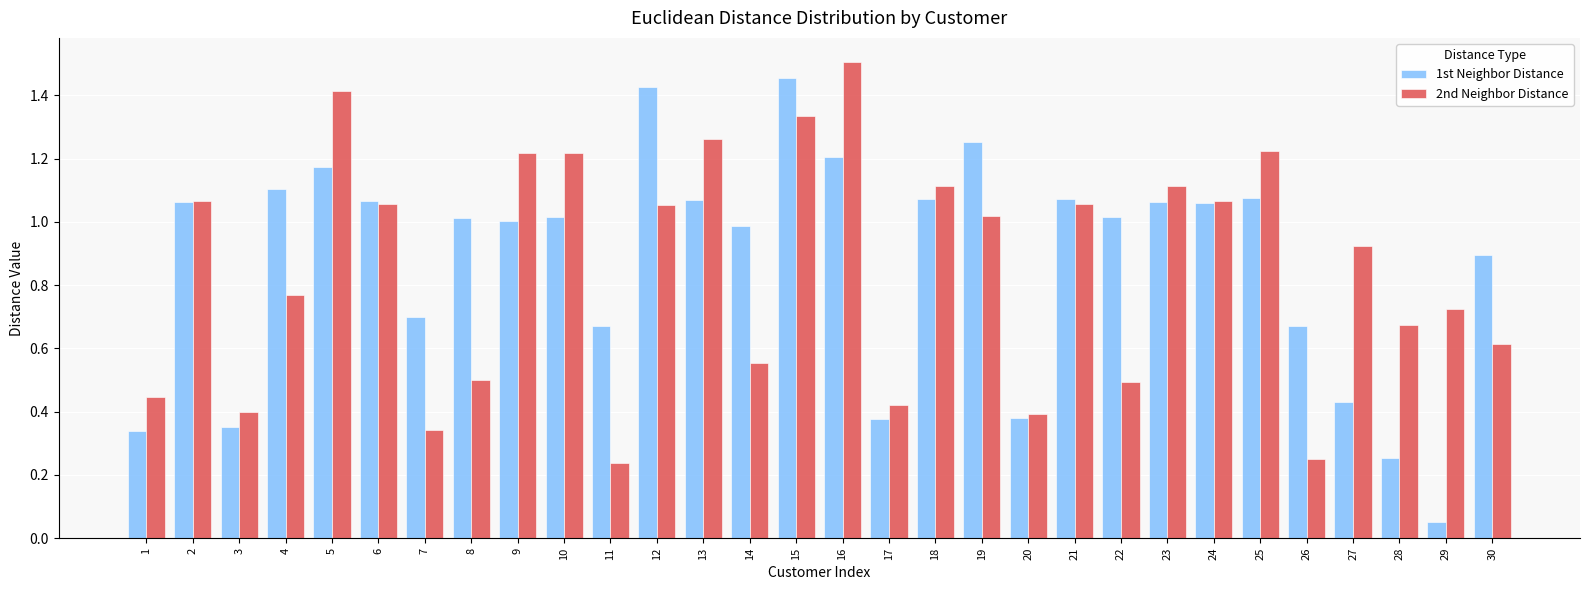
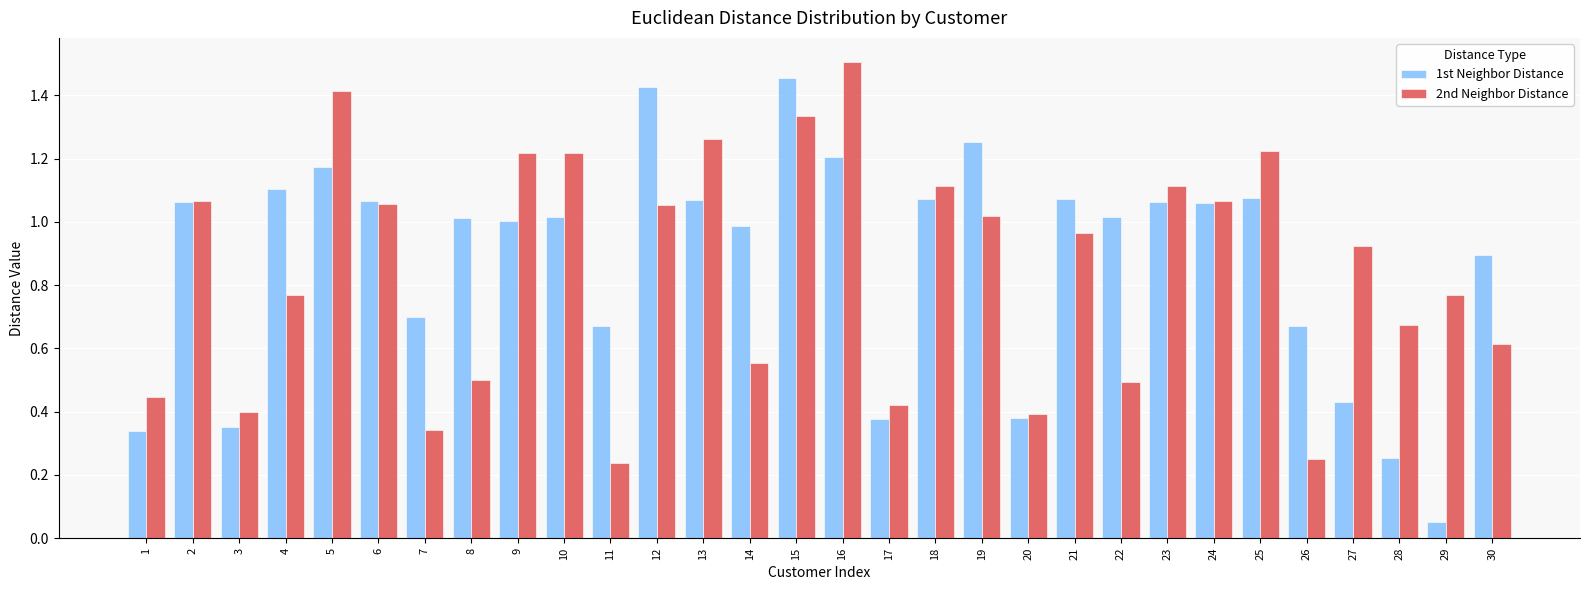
2nd Neighbor Distance, 21: 1.06 -> 0.97
2nd Neighbor Distance, 29: 0.72 -> 0.77
